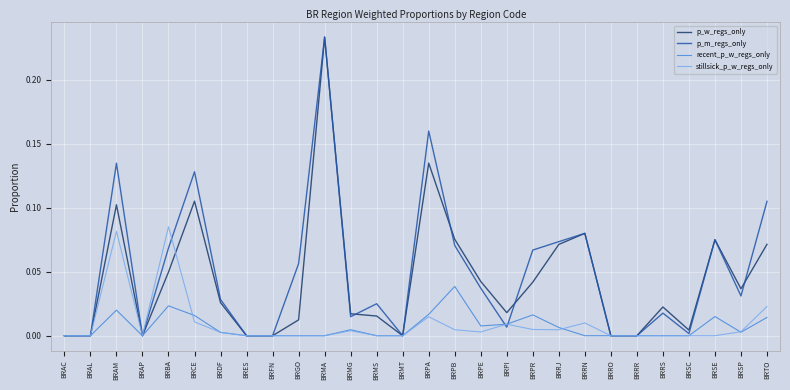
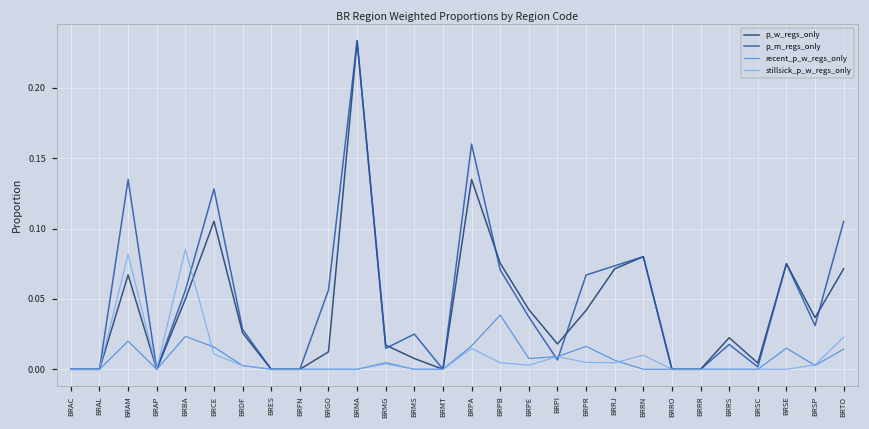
p_w_regs_only, BRAM: 0.102 -> 0.067
p_m_regs_only, BRBA: 0.069 -> 0.056
p_w_regs_only, BRMS: 0.015 -> 0.008
